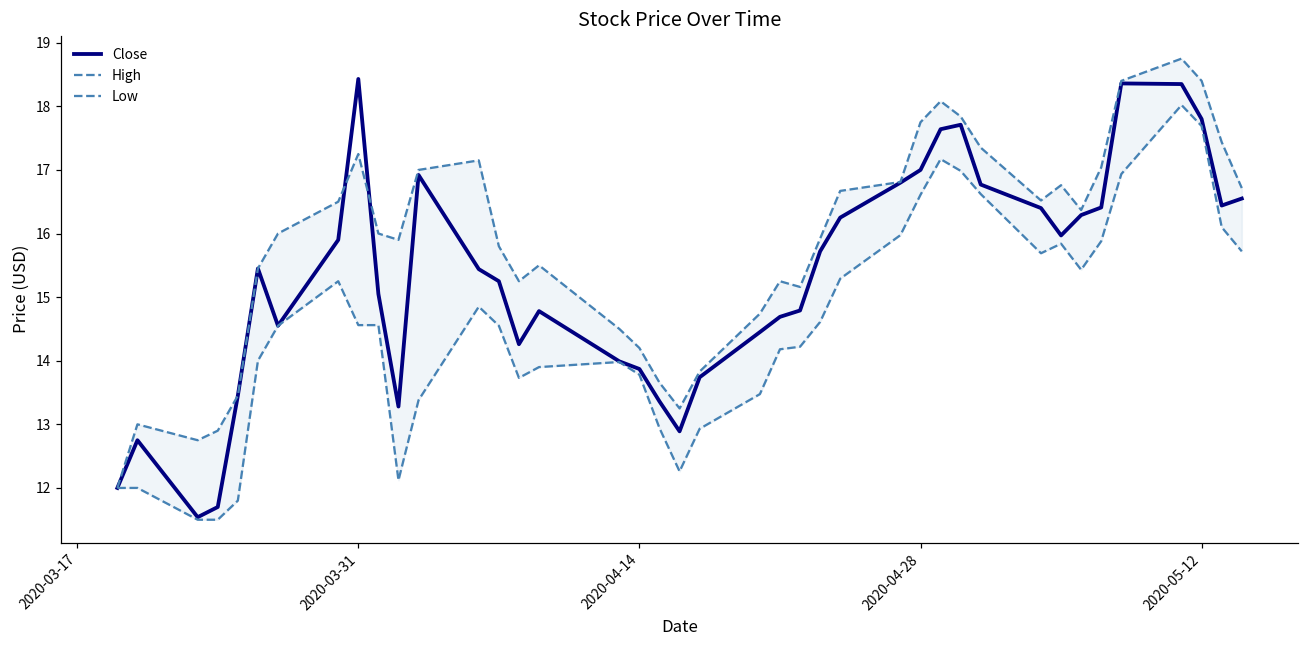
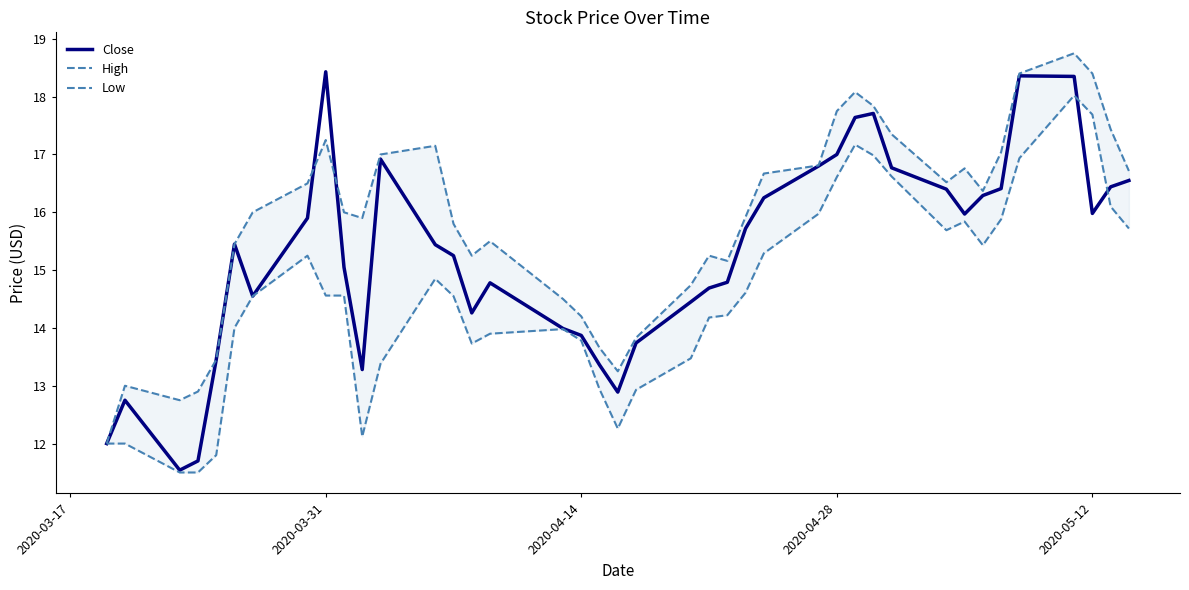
Close, 2020-05-12: 17.8 -> 16.0
